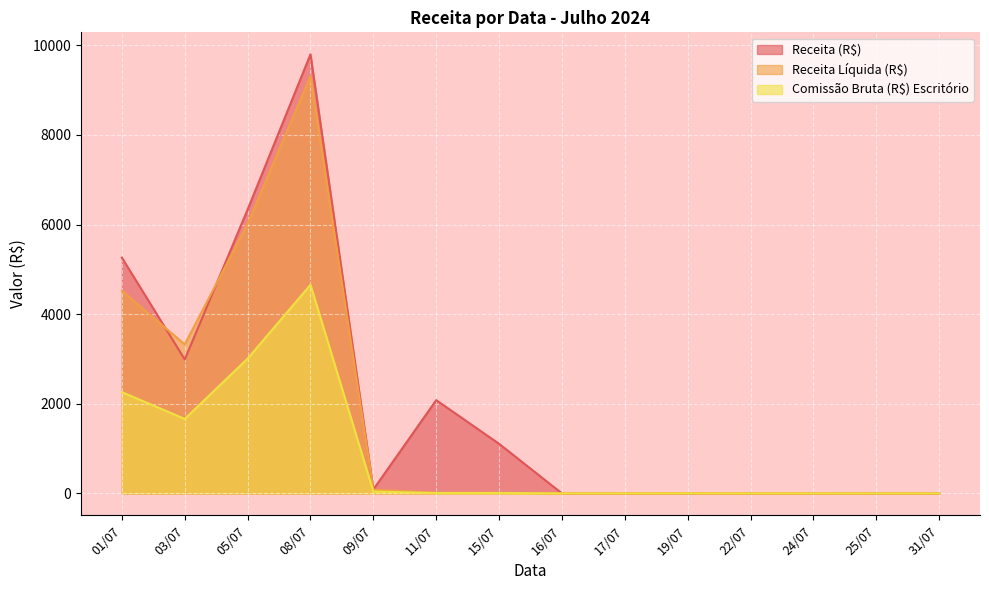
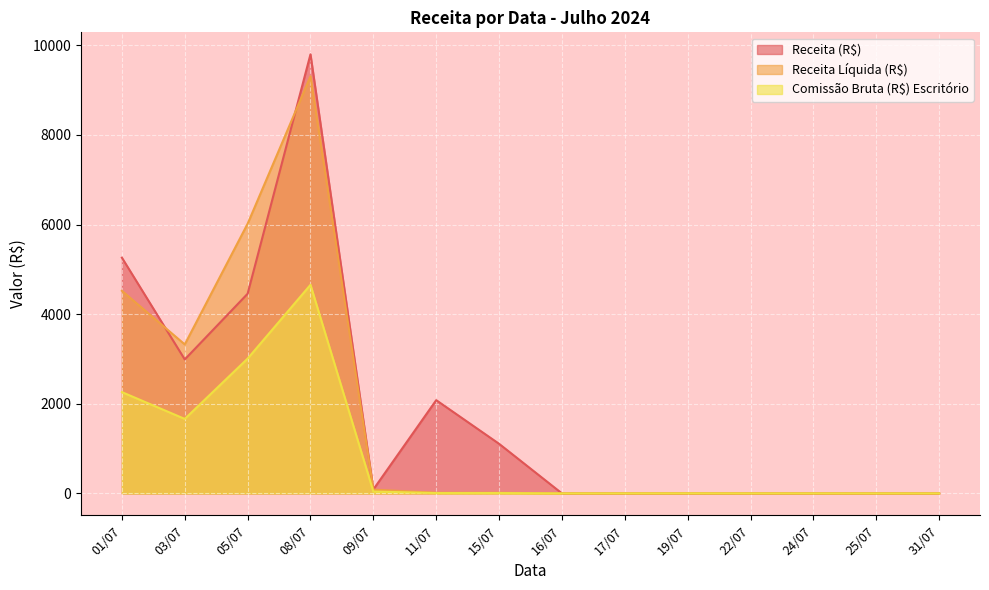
Receita (R$), 05/07: 6300 -> 4500
